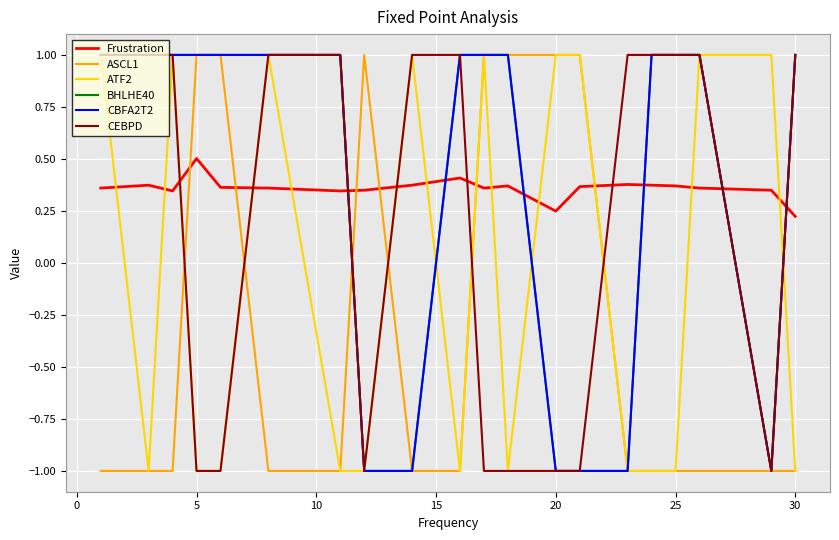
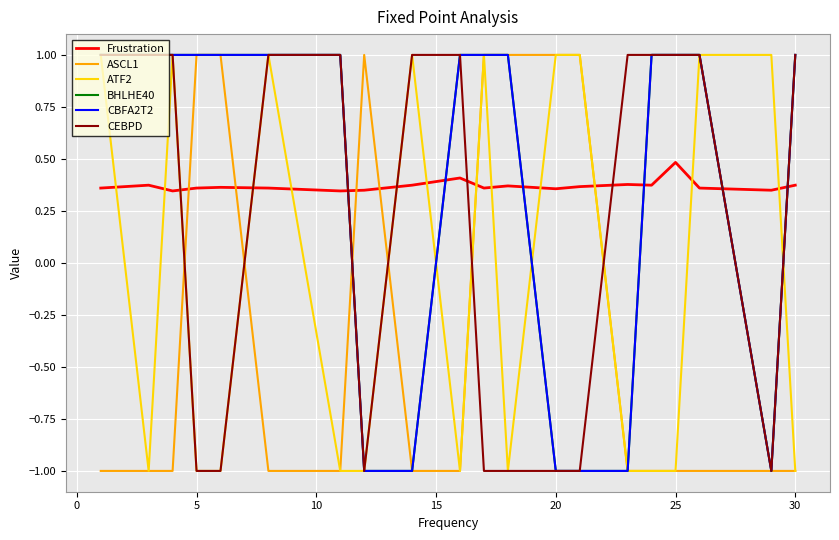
Frustration, 5: 0.50 -> 0.36
Frustration, 20: 0.25 -> 0.36
Frustration, 25: 0.37 -> 0.48
Frustration, 30: 0.22 -> 0.37
